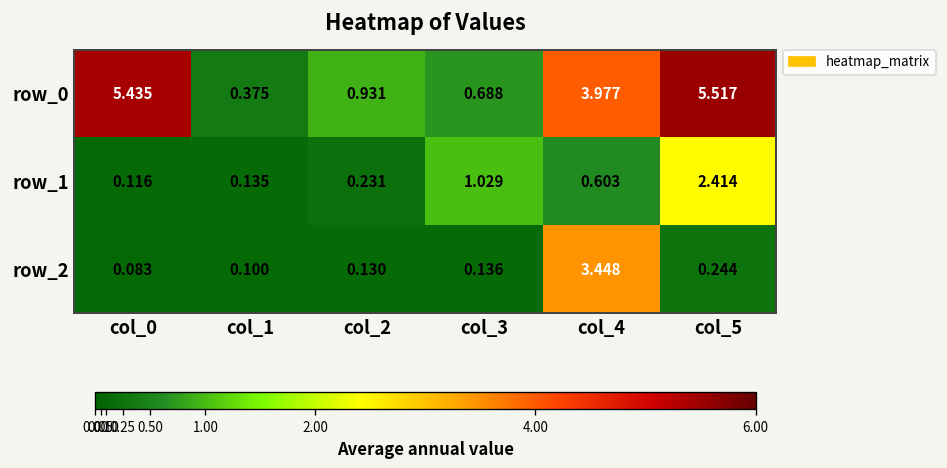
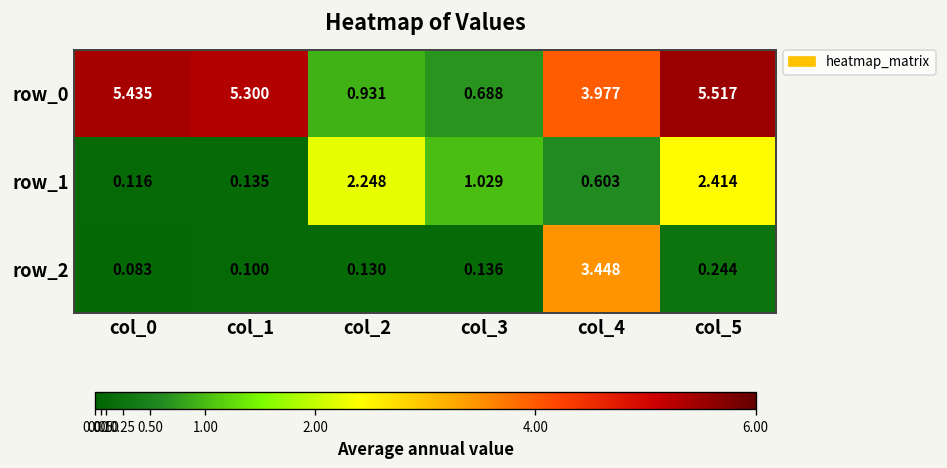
row_0, col_1: 0.375 -> 5.300
row_1, col_2: 0.231 -> 2.248
